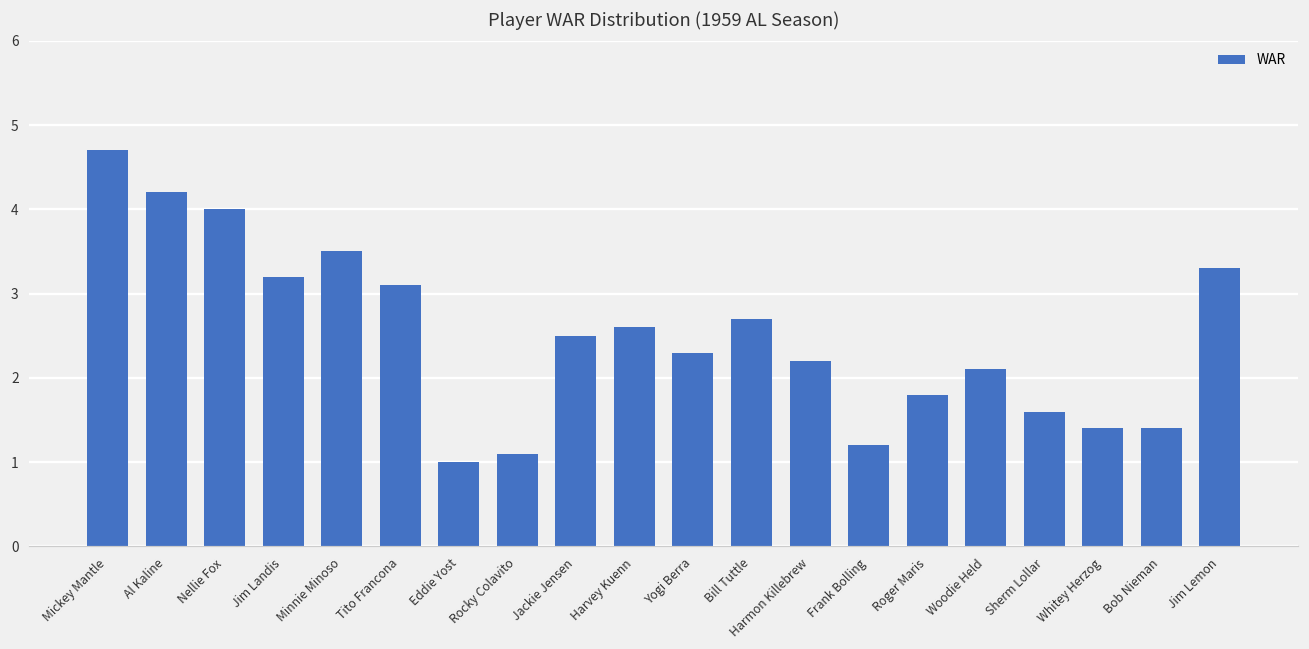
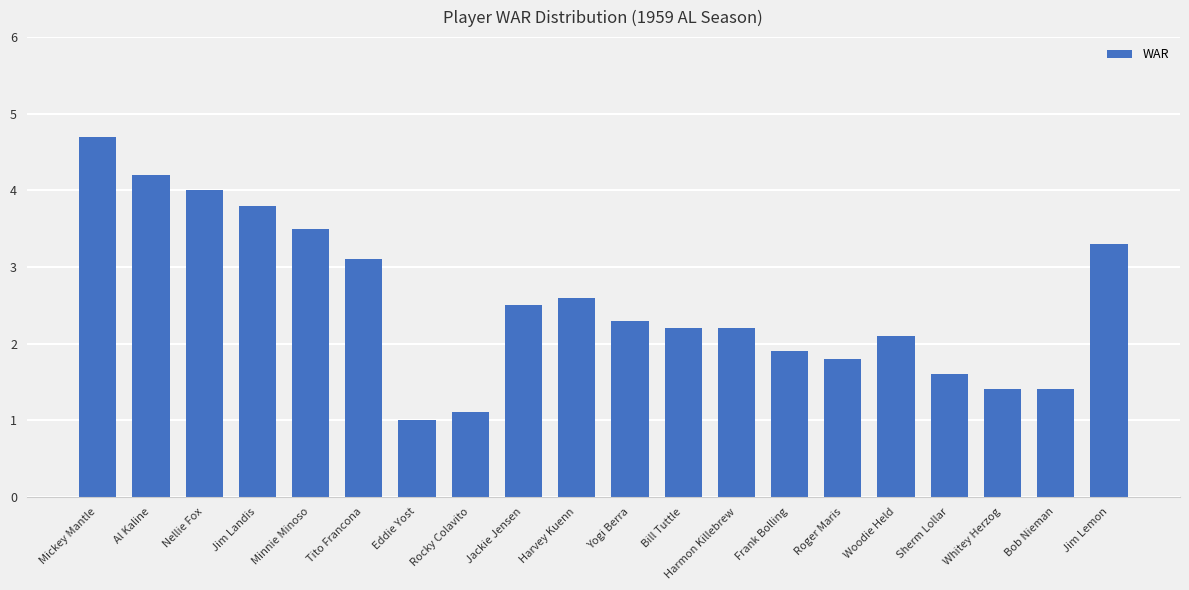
Jim Landis: 3.2 -> 3.8
Bill Tuttle: 2.7 -> 2.2
Frank Bolling: 1.2 -> 1.9
